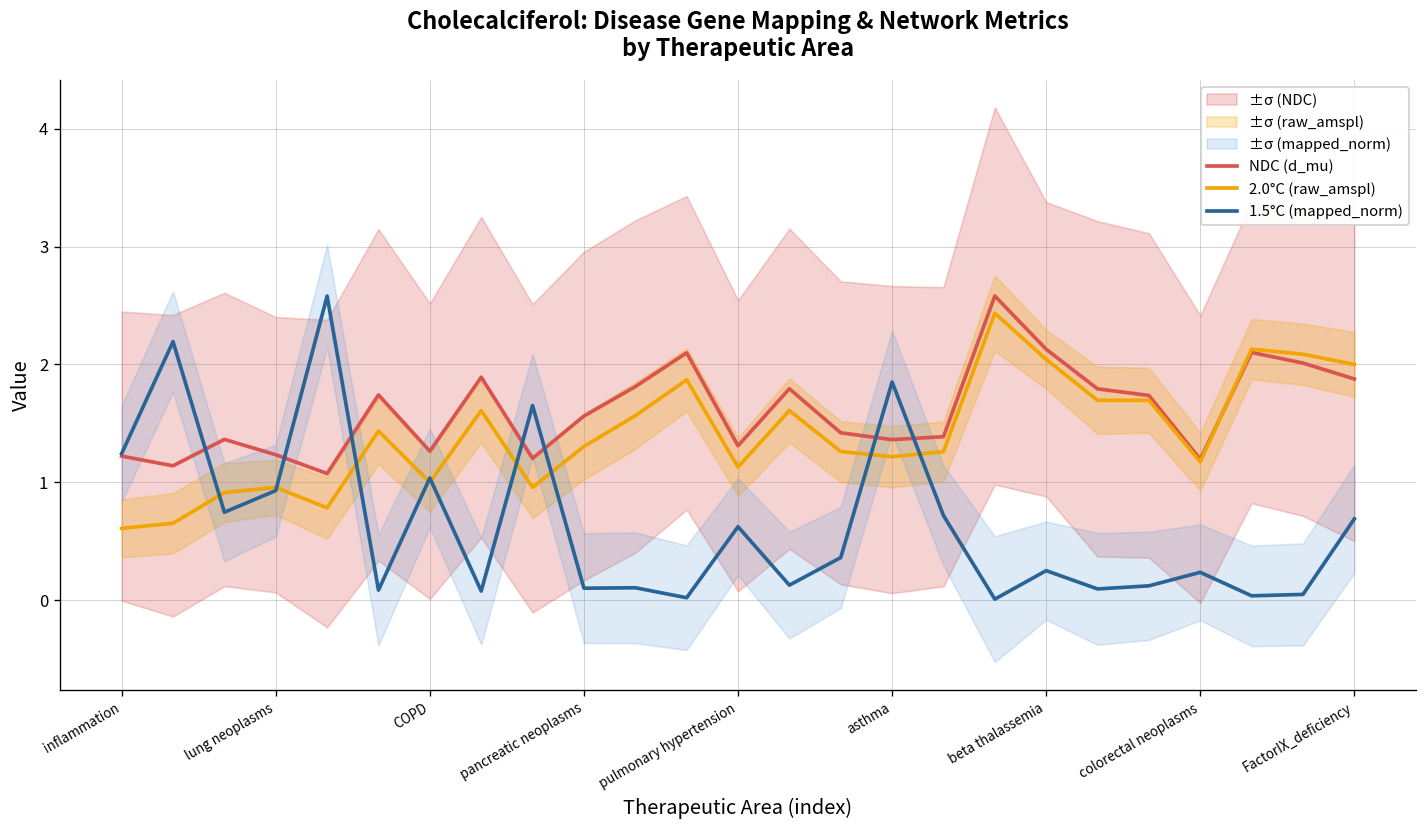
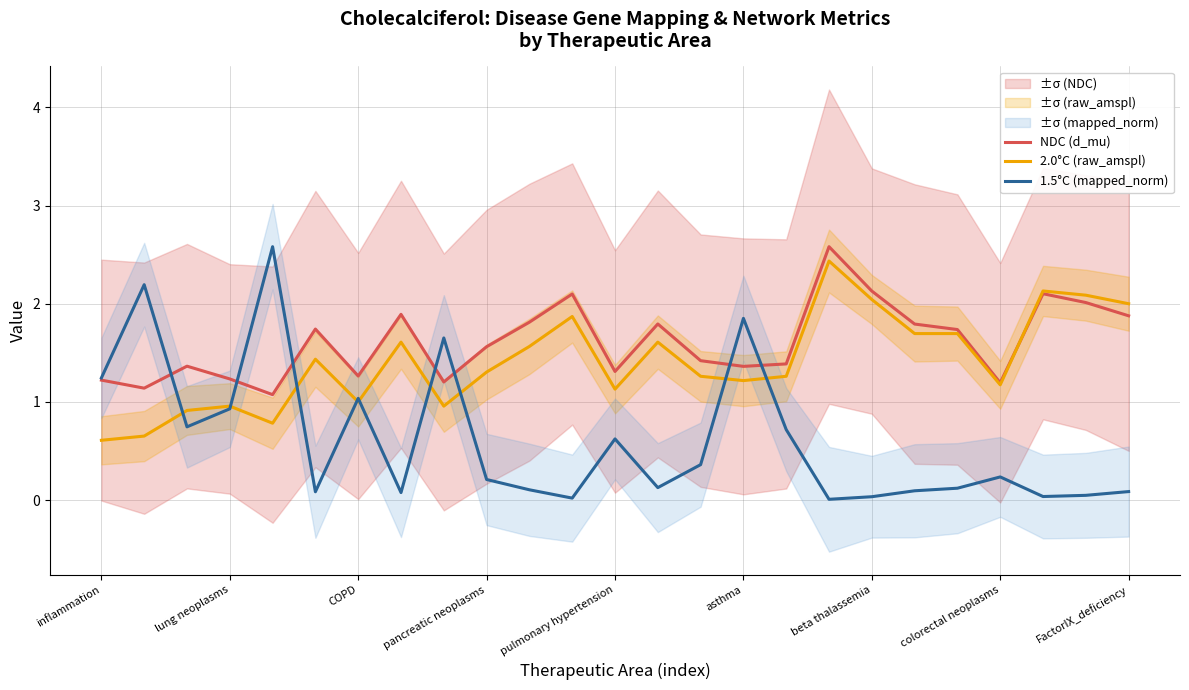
1.5°C (mapped_norm), pancreatic neoplasms: 0.1 -> 0.2
1.5°C (mapped_norm), beta thalassemia: 0.3 -> 0.0
1.5°C (mapped_norm), FactorIX_deficiency: 0.7 -> 0.1
